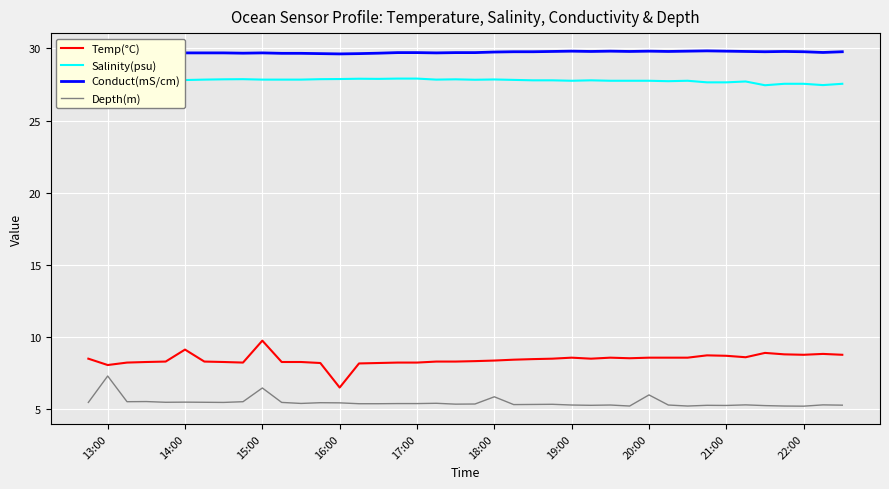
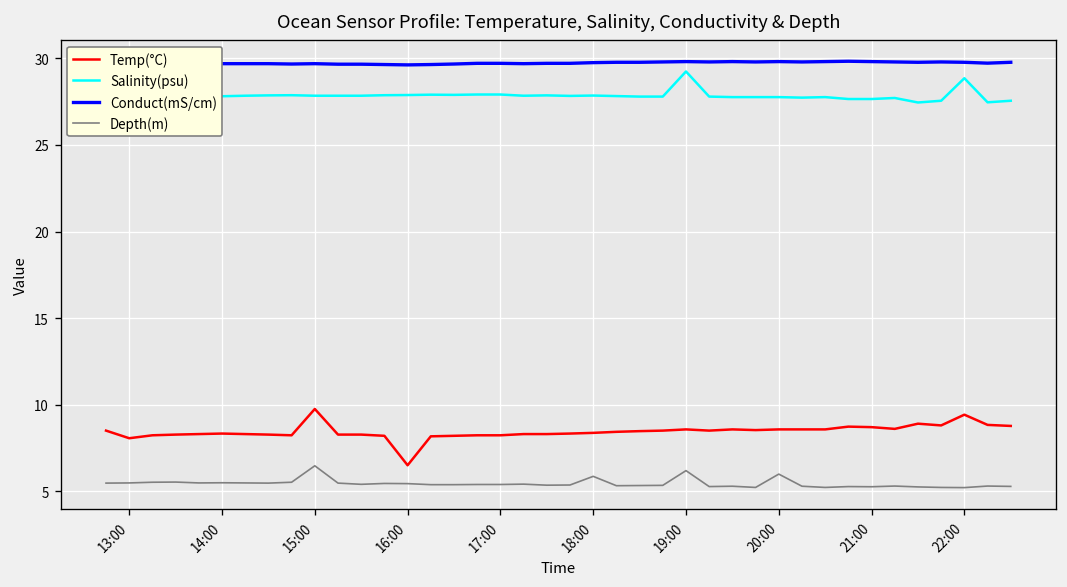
Depth(m), 13:00: 7.3 -> 5.5
Temp(°C), 14:00: 9.1 -> 8.3
Salinity(psu), 19:00: 27.8 -> 29.2
Depth(m), 19:00: 5.3 -> 6.2
Temp(°C), 22:00: 8.8 -> 9.4
Salinity(psu), 22:00: 27.6 -> 28.9
